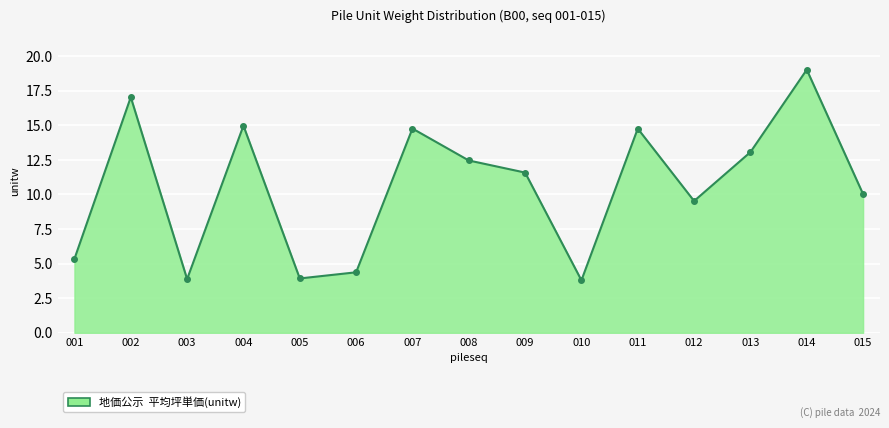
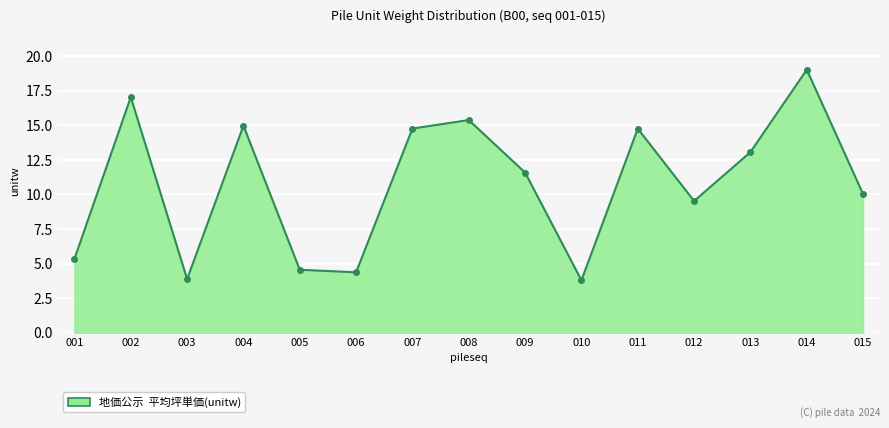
005: 3.9 -> 4.6
008: 12.5 -> 15.4
